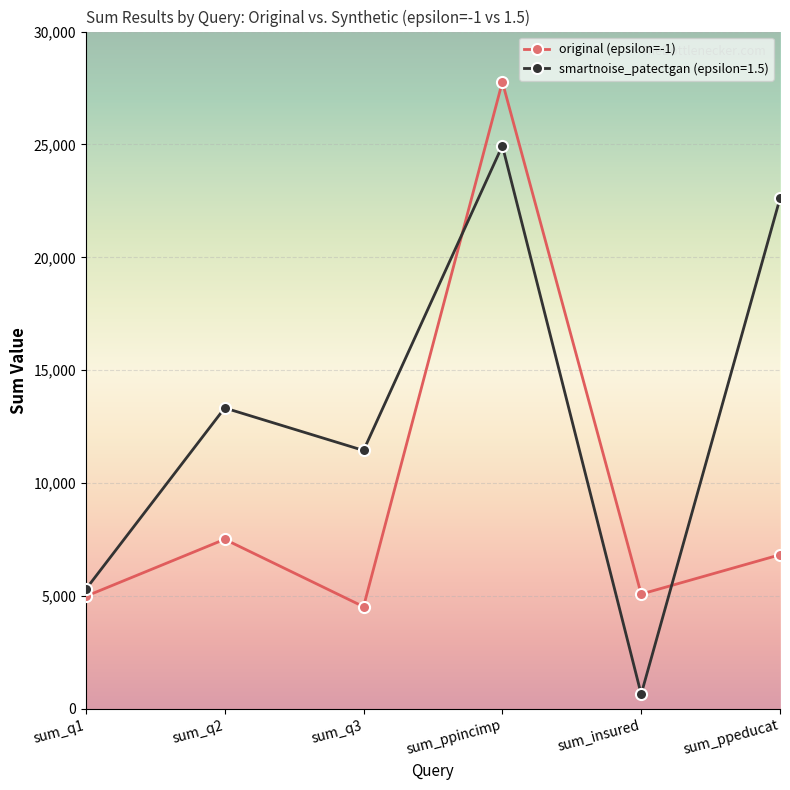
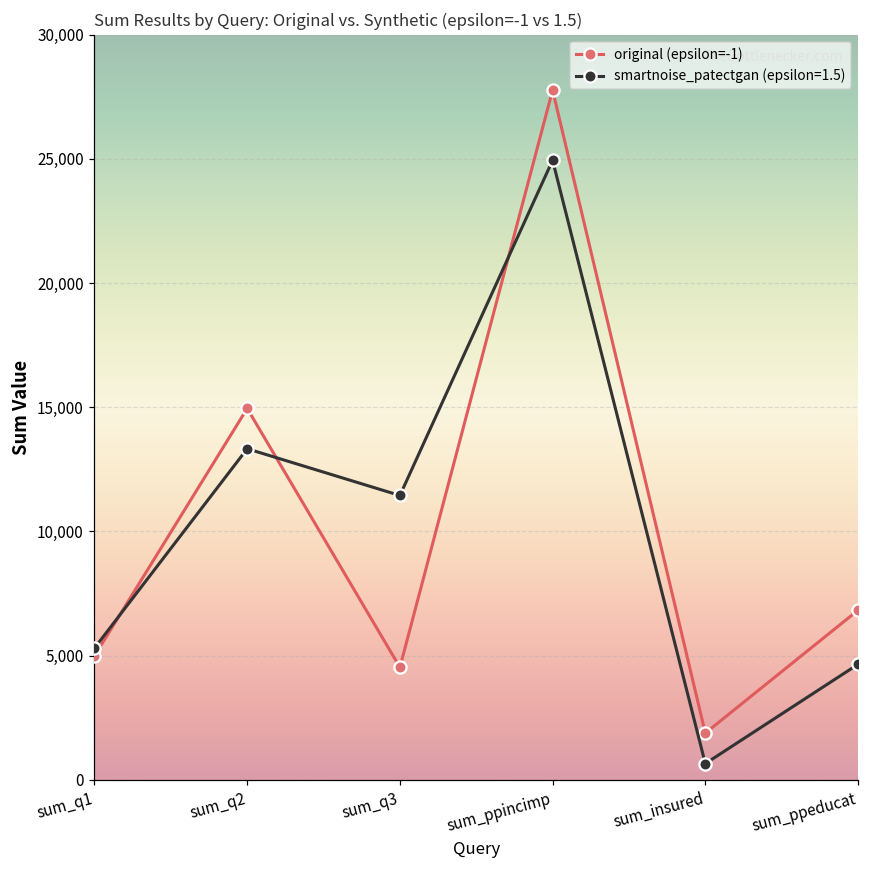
original (epsilon=-1), sum_q2: 7,500 -> 15,000
original (epsilon=-1), sum_insured: 5,100 -> 1,900
smartnoise_patectgan (epsilon=1.5), sum_ppeducat: 22,600 -> 4,700
